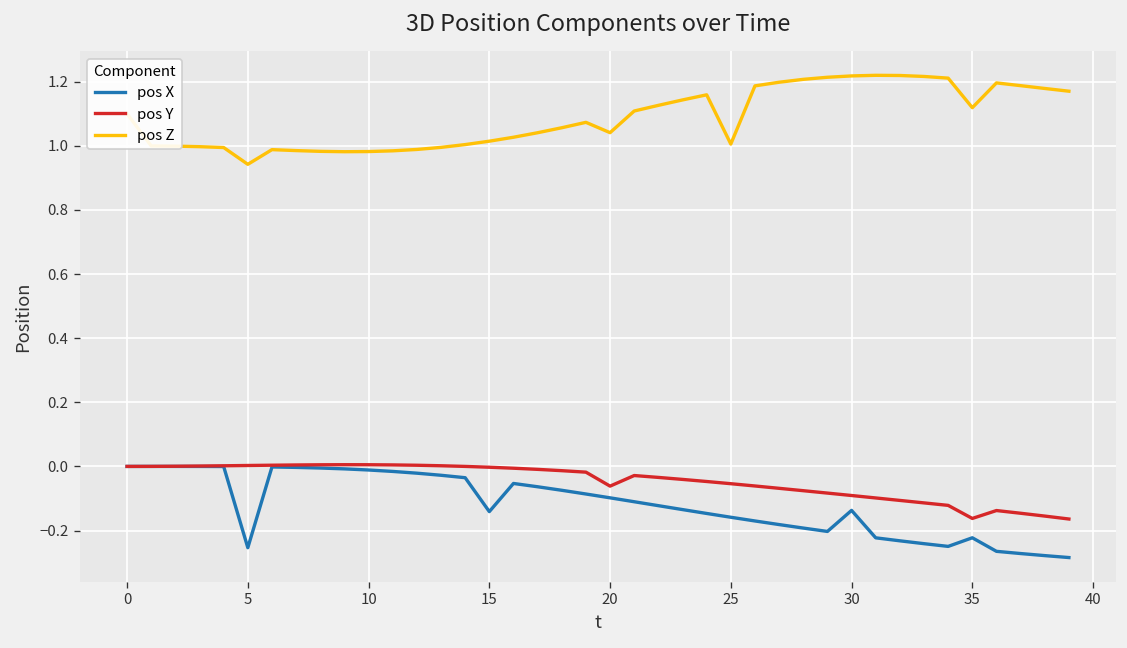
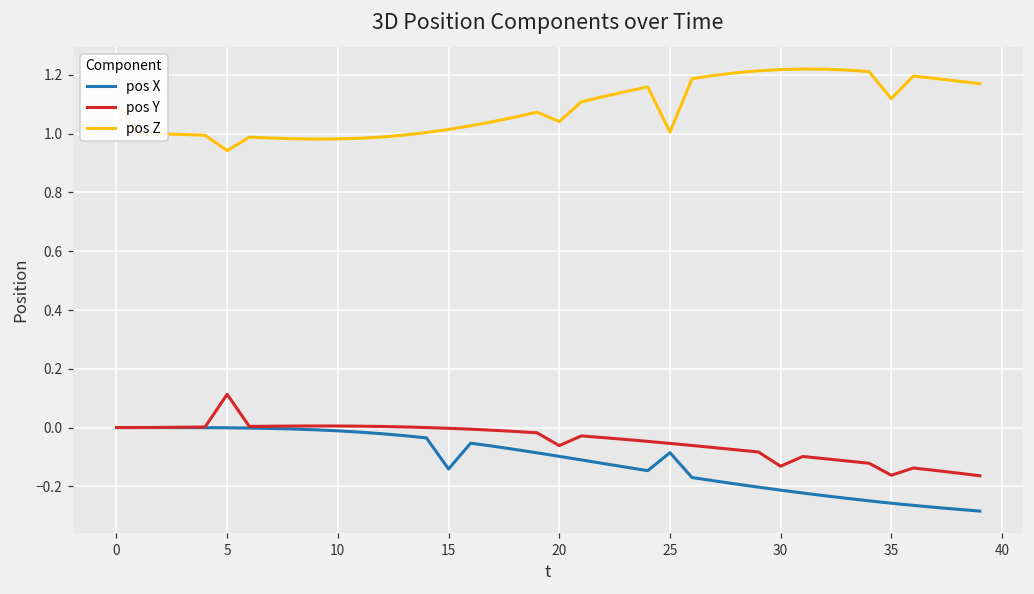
pos X, 5: -0.25 -> 0.00
pos Y, 5: 0.00 -> 0.11
pos X, 25: -0.16 -> -0.09
pos X, 30: -0.14 -> -0.21
pos Y, 30: -0.09 -> -0.13
pos X, 35: -0.22 -> -0.26
